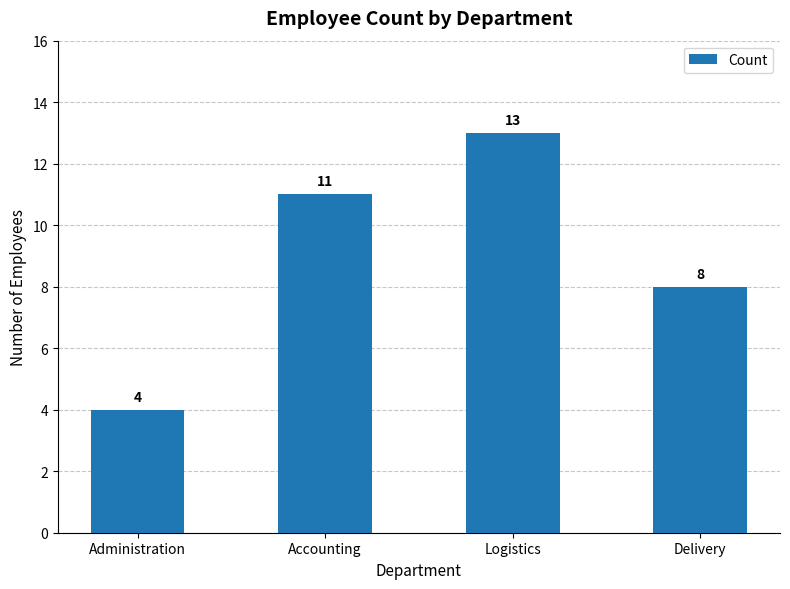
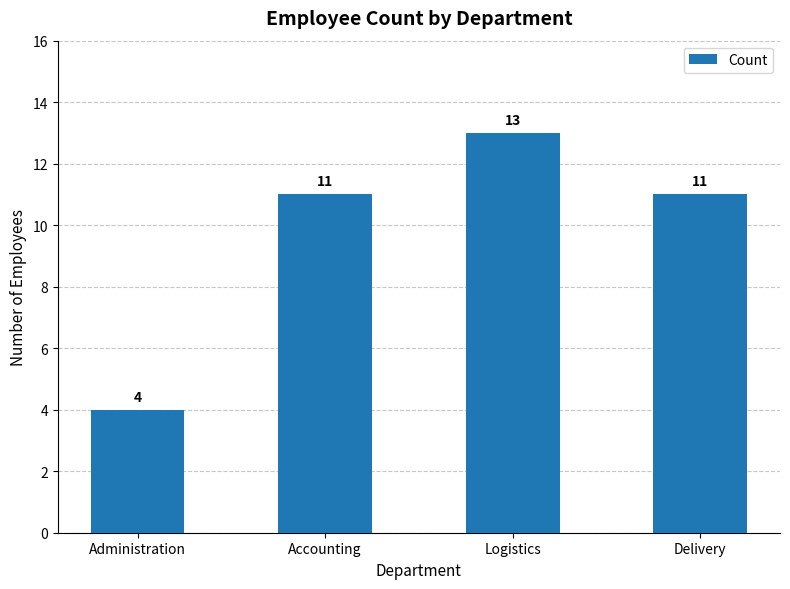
Delivery: 8 -> 11
